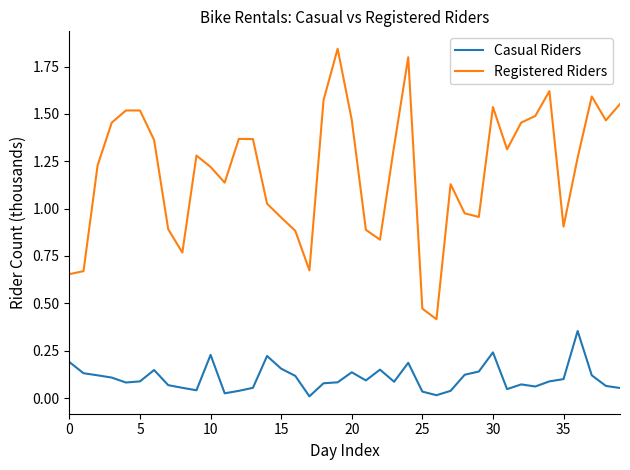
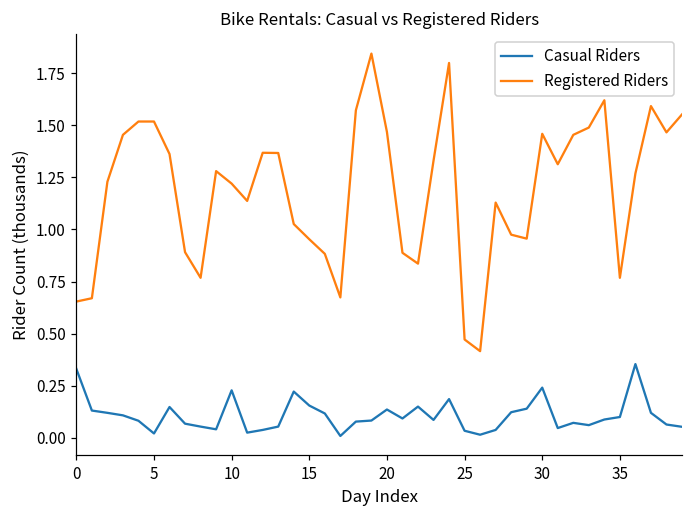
Casual Riders, 0: 0.19 -> 0.33
Casual Riders, 5: 0.09 -> 0.02
Registered Riders, 30: 1.54 -> 1.46
Registered Riders, 35: 0.91 -> 0.77
